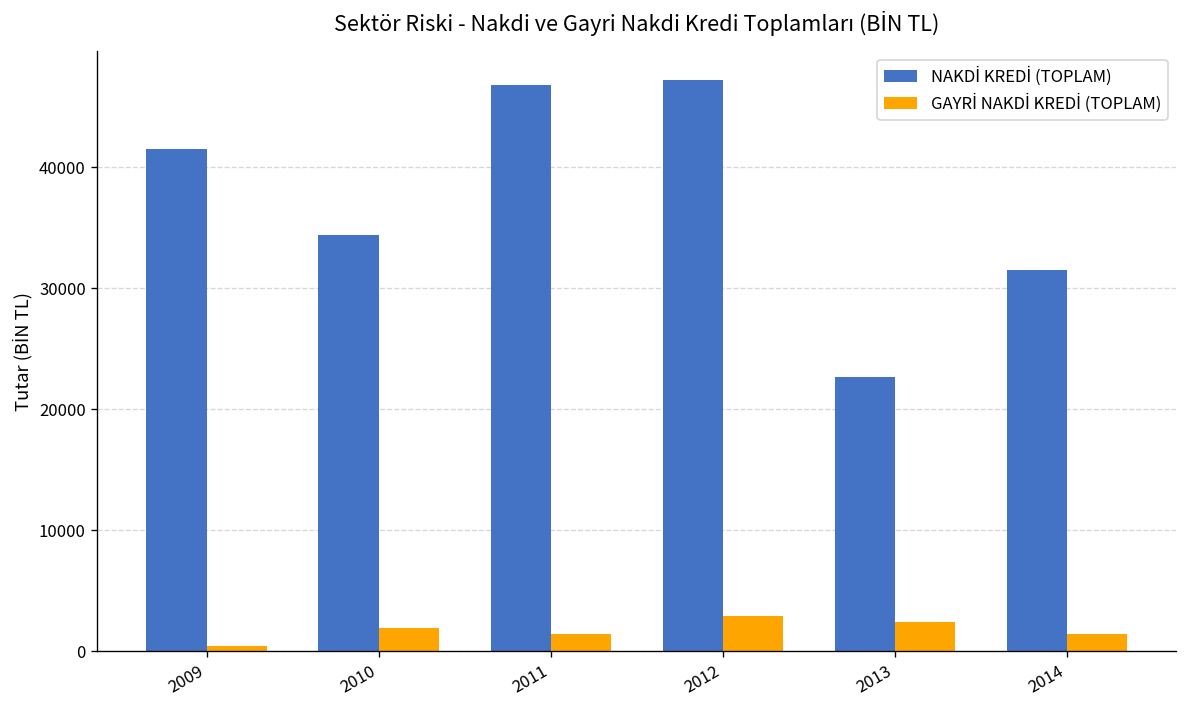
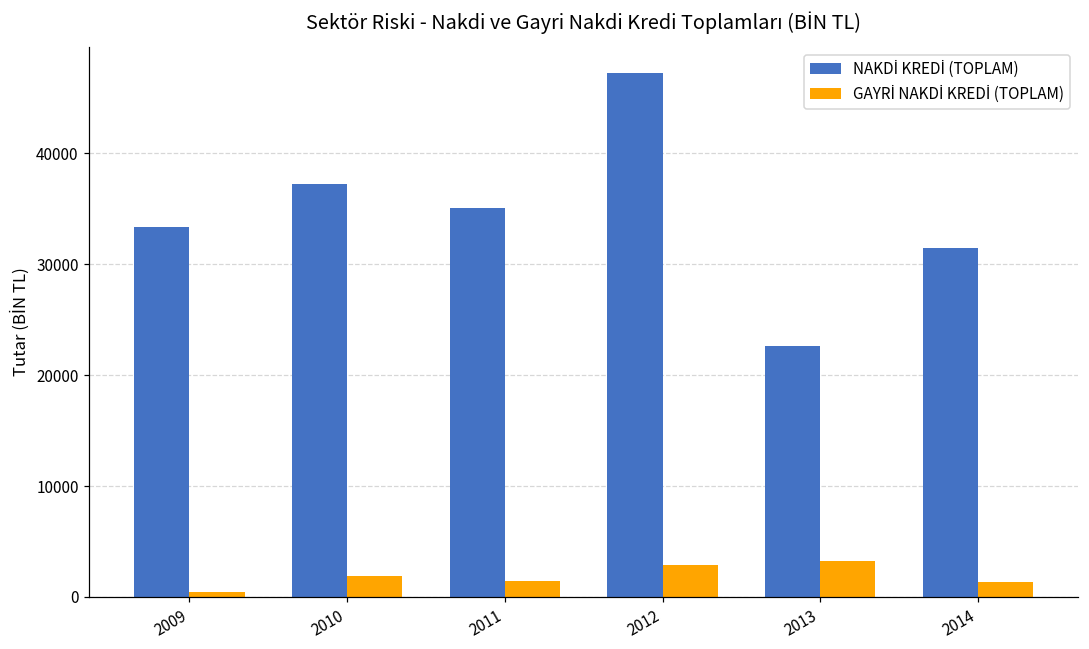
NAKDİ KREDİ (TOPLAM), 2009: 41600 -> 33300
NAKDİ KREDİ (TOPLAM), 2010: 34400 -> 37200
NAKDİ KREDİ (TOPLAM), 2011: 46900 -> 35100
GAYRİ NAKDİ KREDİ (TOPLAM), 2013: 2400 -> 3200
